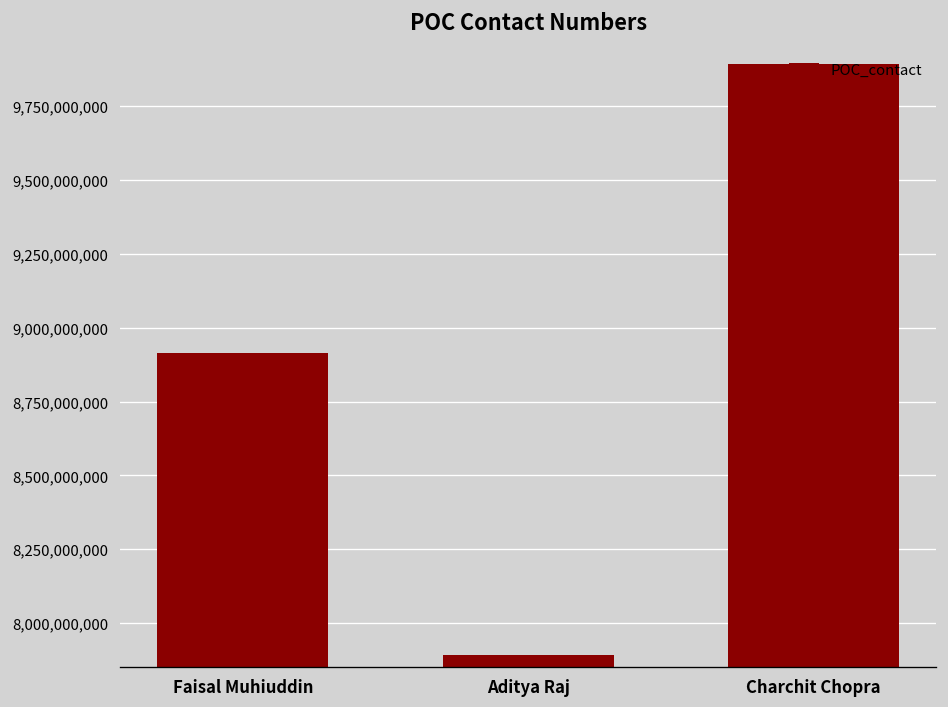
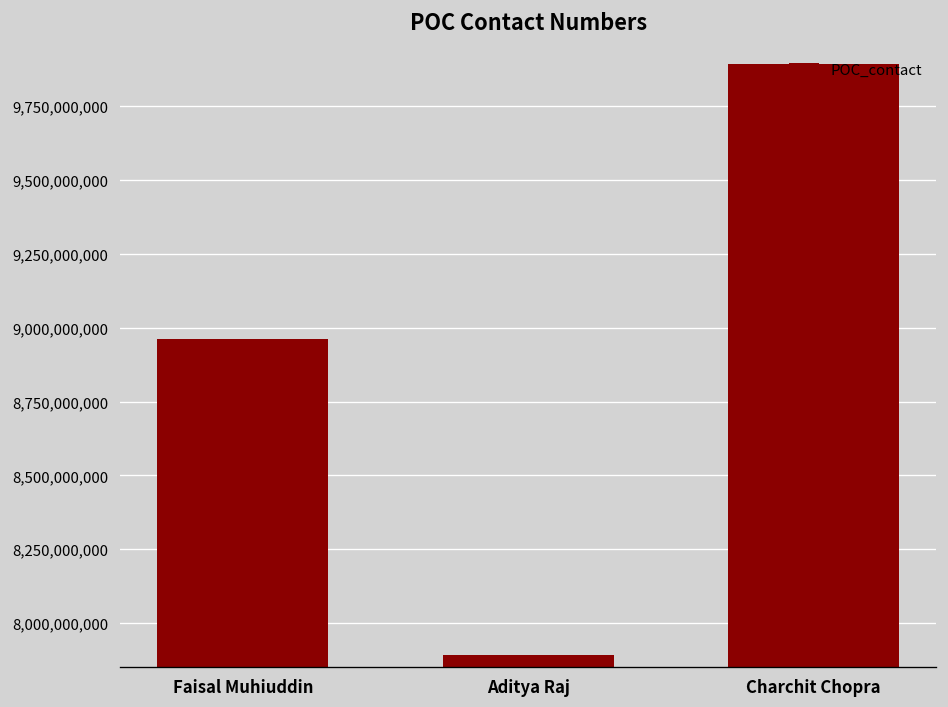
Faisal Muhiuddin: 8,910,000,000 -> 8,960,000,000
